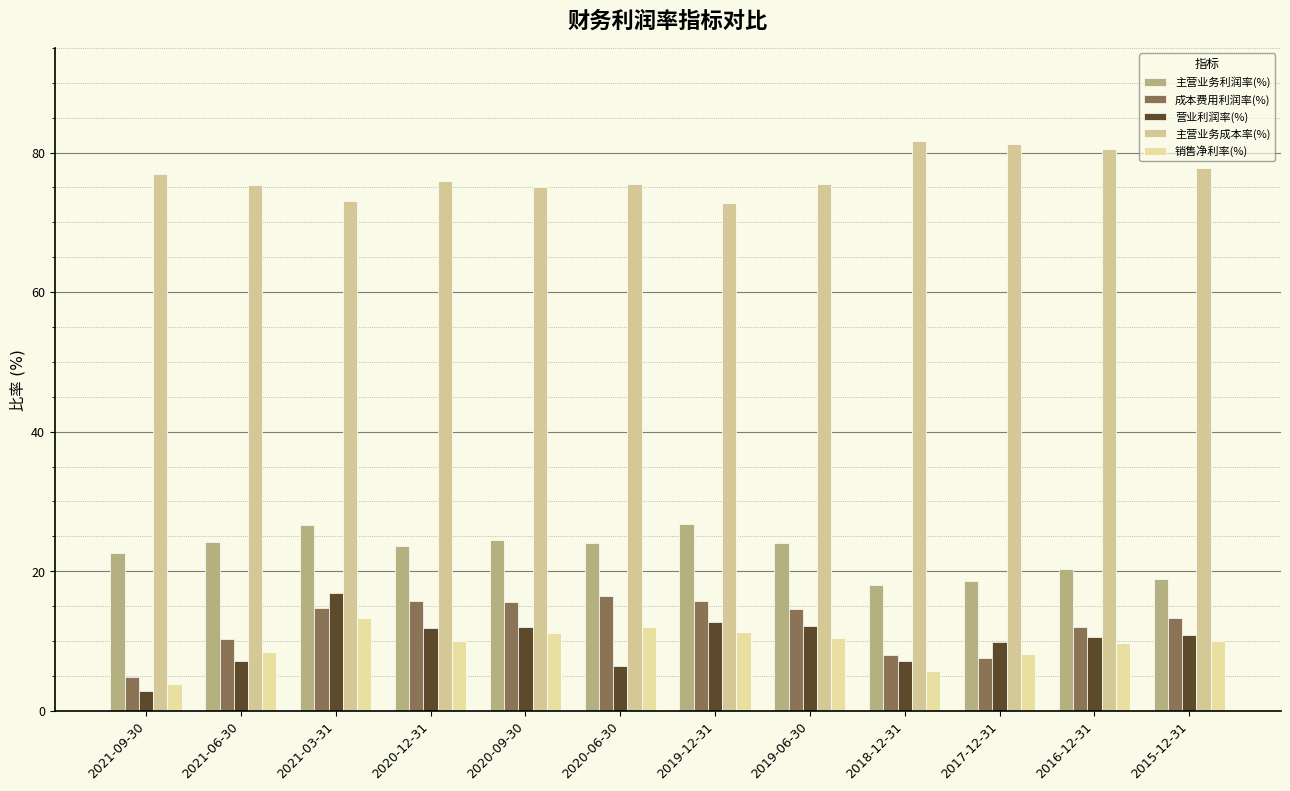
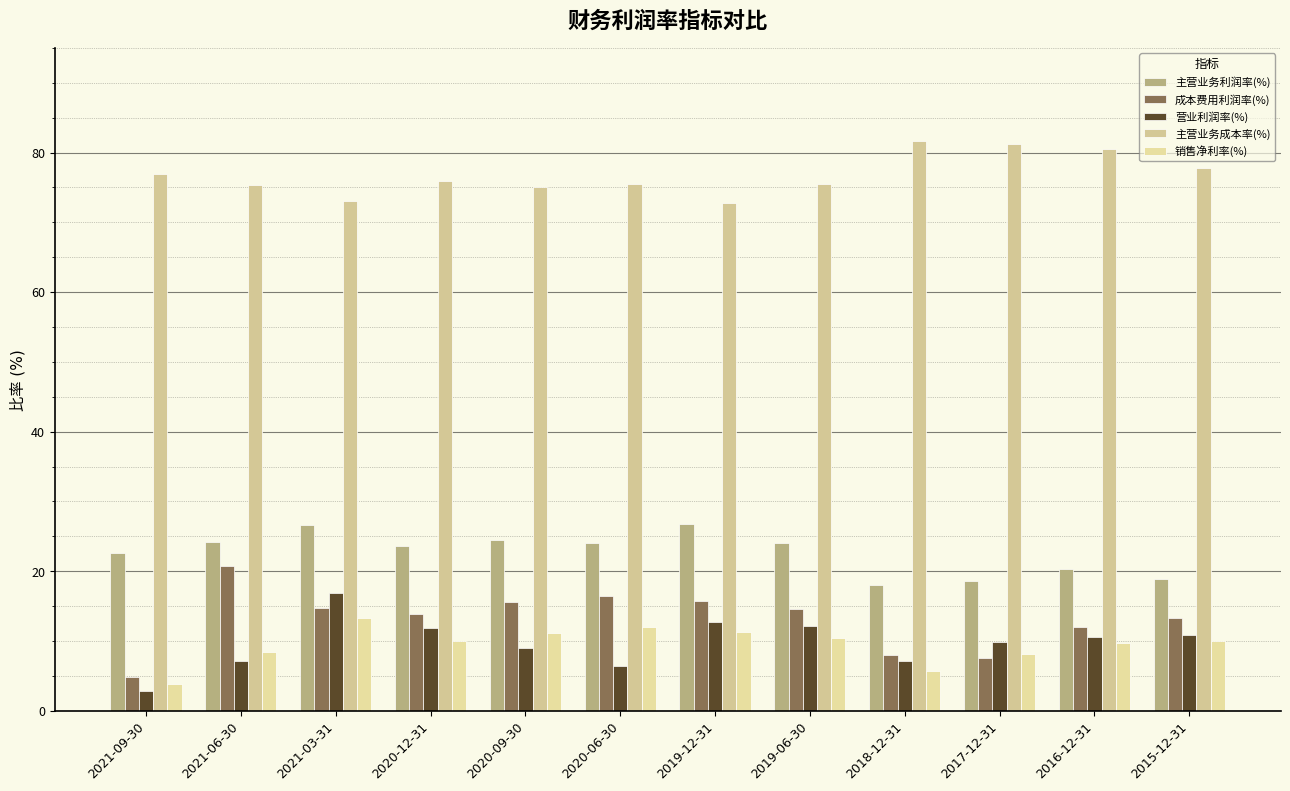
成本费用利润率(%), 2021-06-30: 10 -> 21
成本费用利润率(%), 2020-12-31: 16 -> 14
营业利润率(%), 2020-09-30: 12 -> 9
